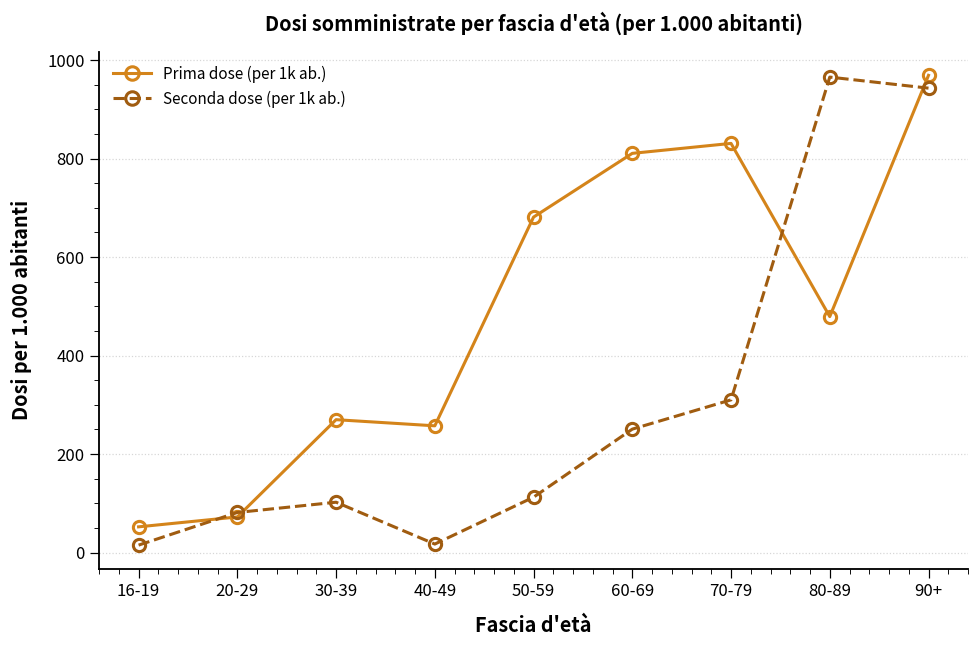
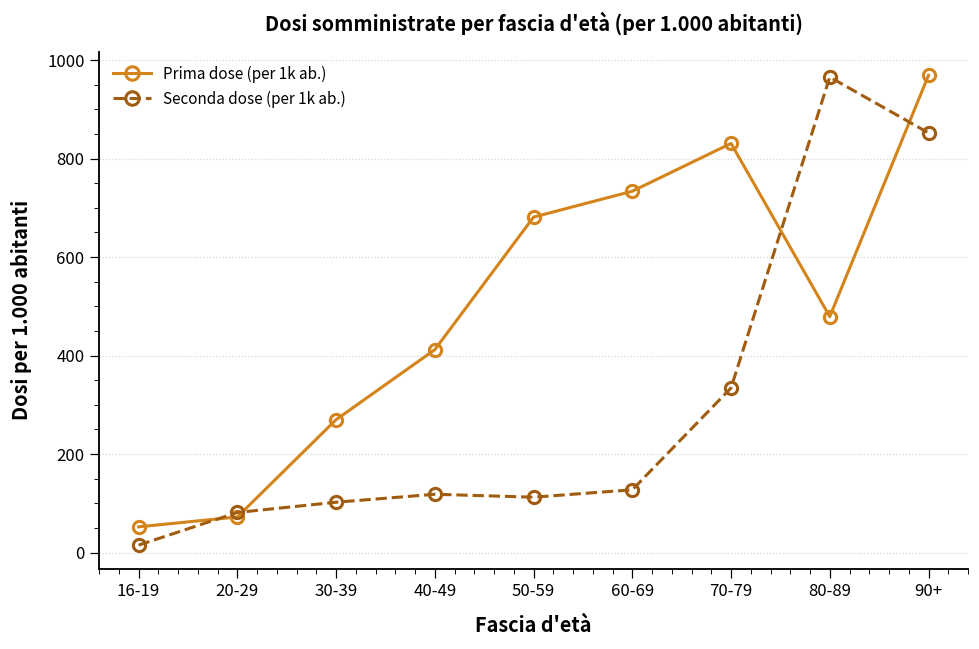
Prima dose (per 1k ab.), 40-49: 260 -> 410
Seconda dose (per 1k ab.), 40-49: 20 -> 120
Prima dose (per 1k ab.), 60-69: 810 -> 730
Seconda dose (per 1k ab.), 60-69: 250 -> 130
Seconda dose (per 1k ab.), 70-79: 310 -> 330
Seconda dose (per 1k ab.), 90+: 940 -> 850
